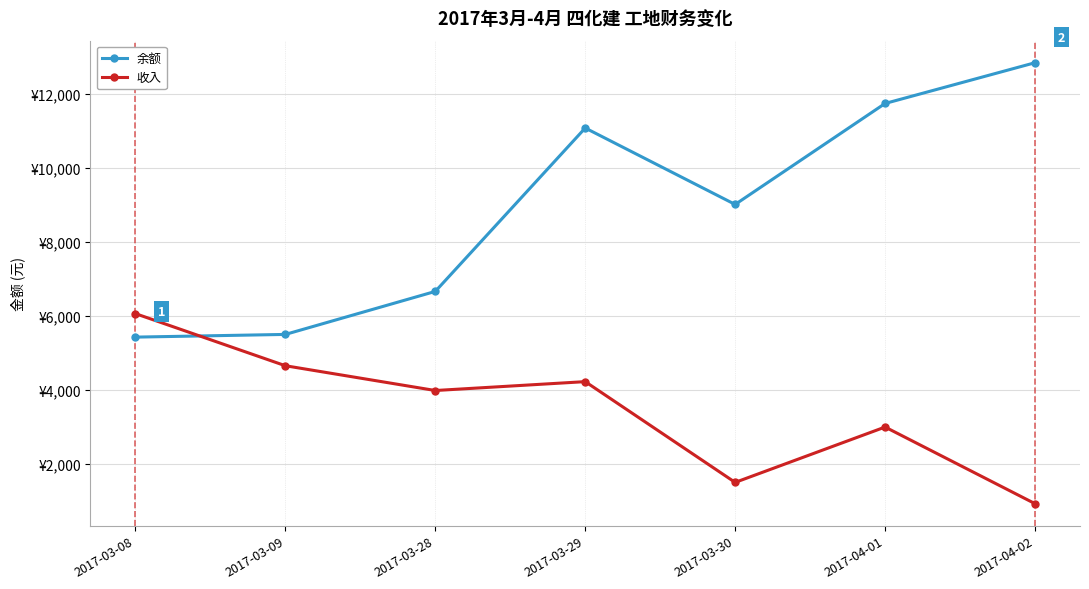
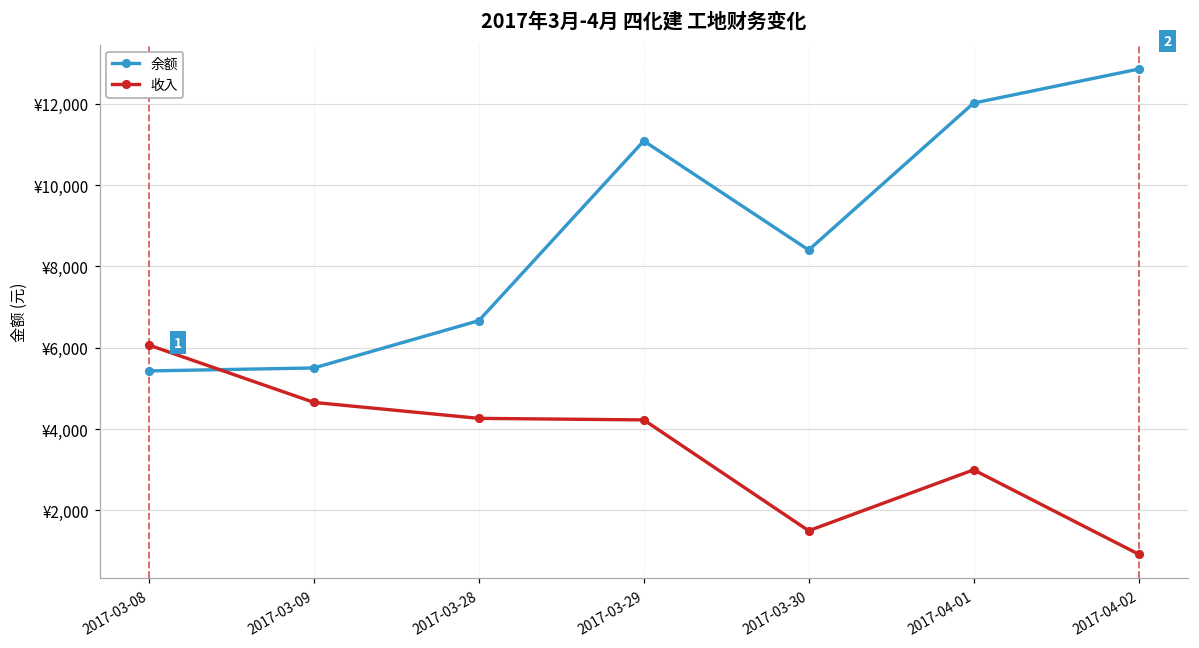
收入, 2017-03-28: ¥4,000 -> ¥4,300
余额, 2017-03-30: ¥9,000 -> ¥8,400
余额, 2017-04-01: ¥11,700 -> ¥12,000
